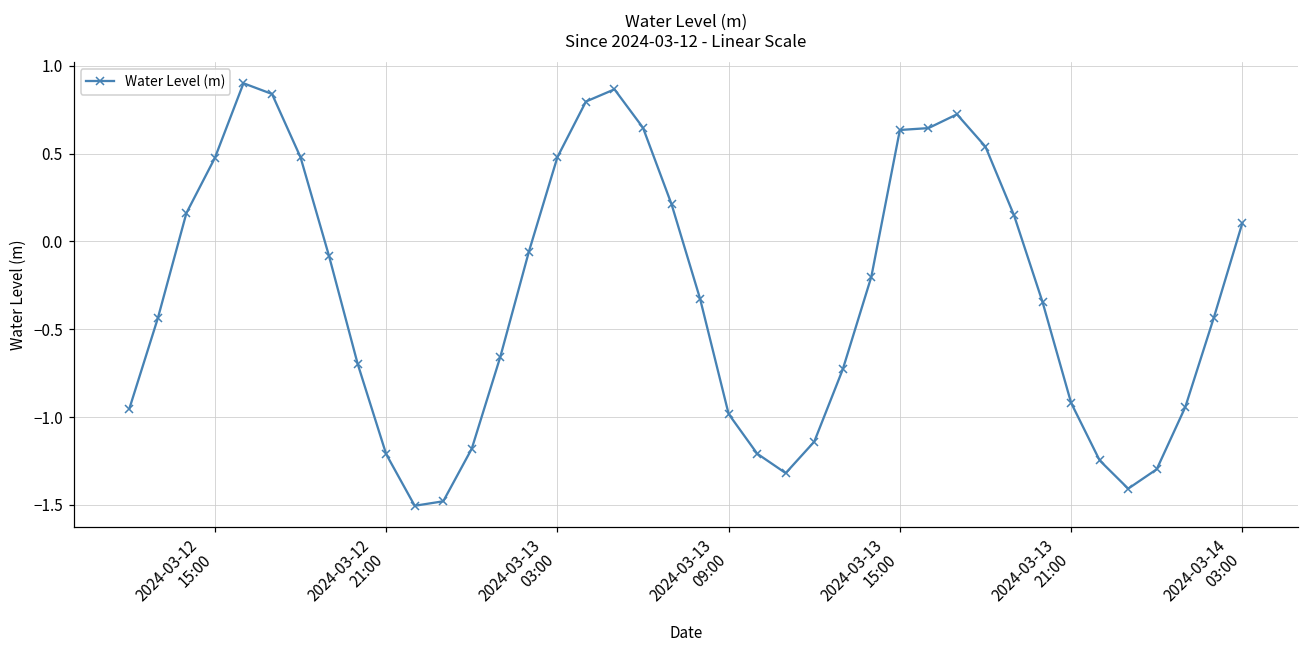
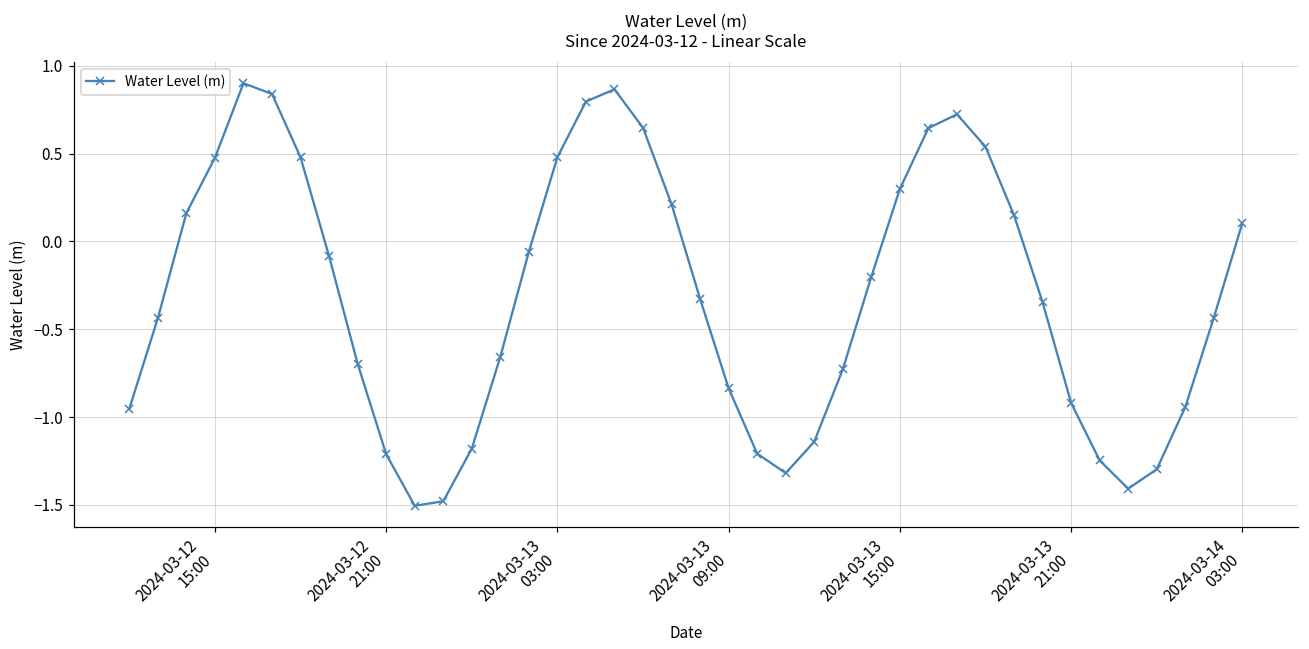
2024-03-13 09:00: -0.98 -> -0.84
2024-03-13 15:00: 0.63 -> 0.30
